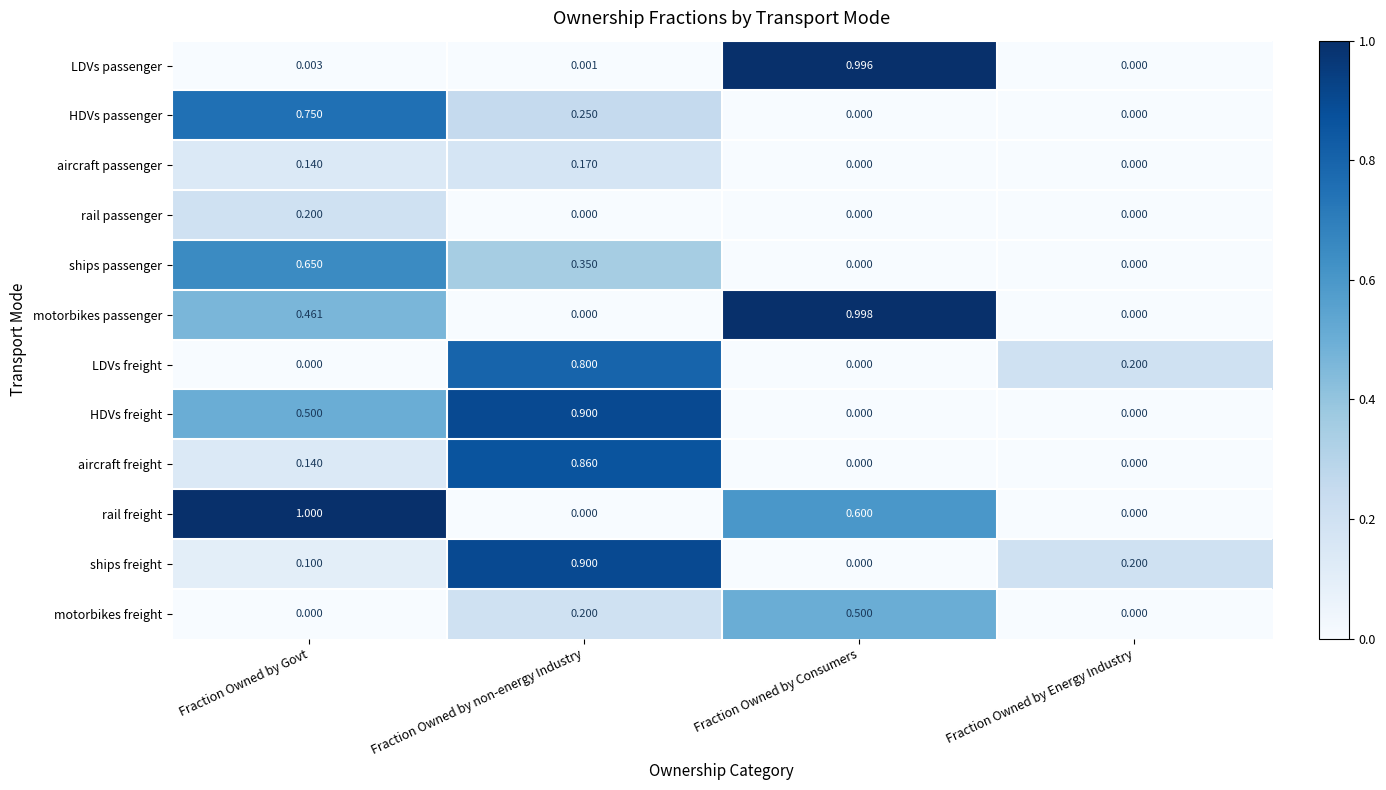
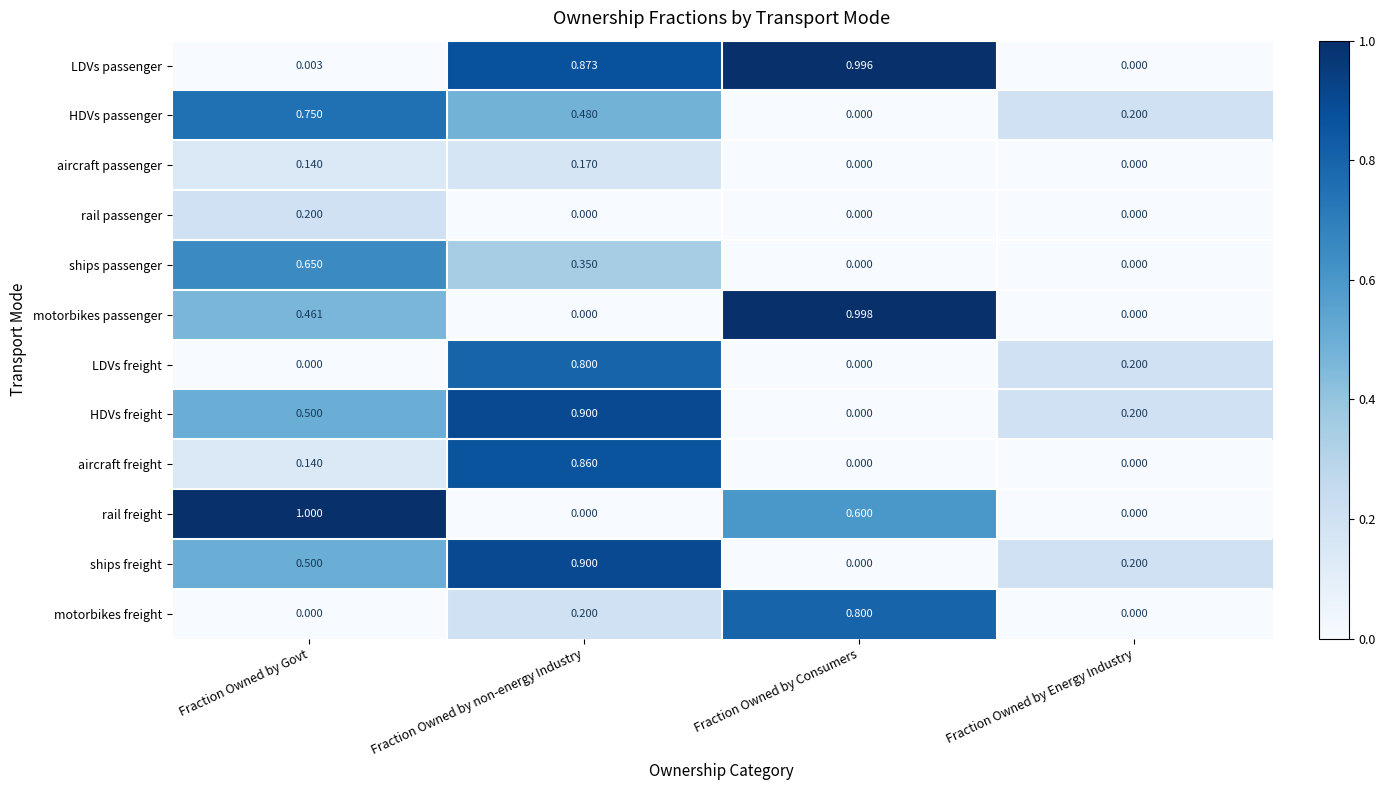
LDVs passenger, Fraction Owned by non-energy Industry: 0.001 -> 0.873
HDVs passenger, Fraction Owned by non-energy Industry: 0.250 -> 0.480
HDVs passenger, Fraction Owned by Energy Industry: 0.000 -> 0.200
HDVs freight, Fraction Owned by Energy Industry: 0.000 -> 0.200
ships freight, Fraction Owned by Govt: 0.100 -> 0.500
motorbikes freight, Fraction Owned by Consumers: 0.500 -> 0.800
